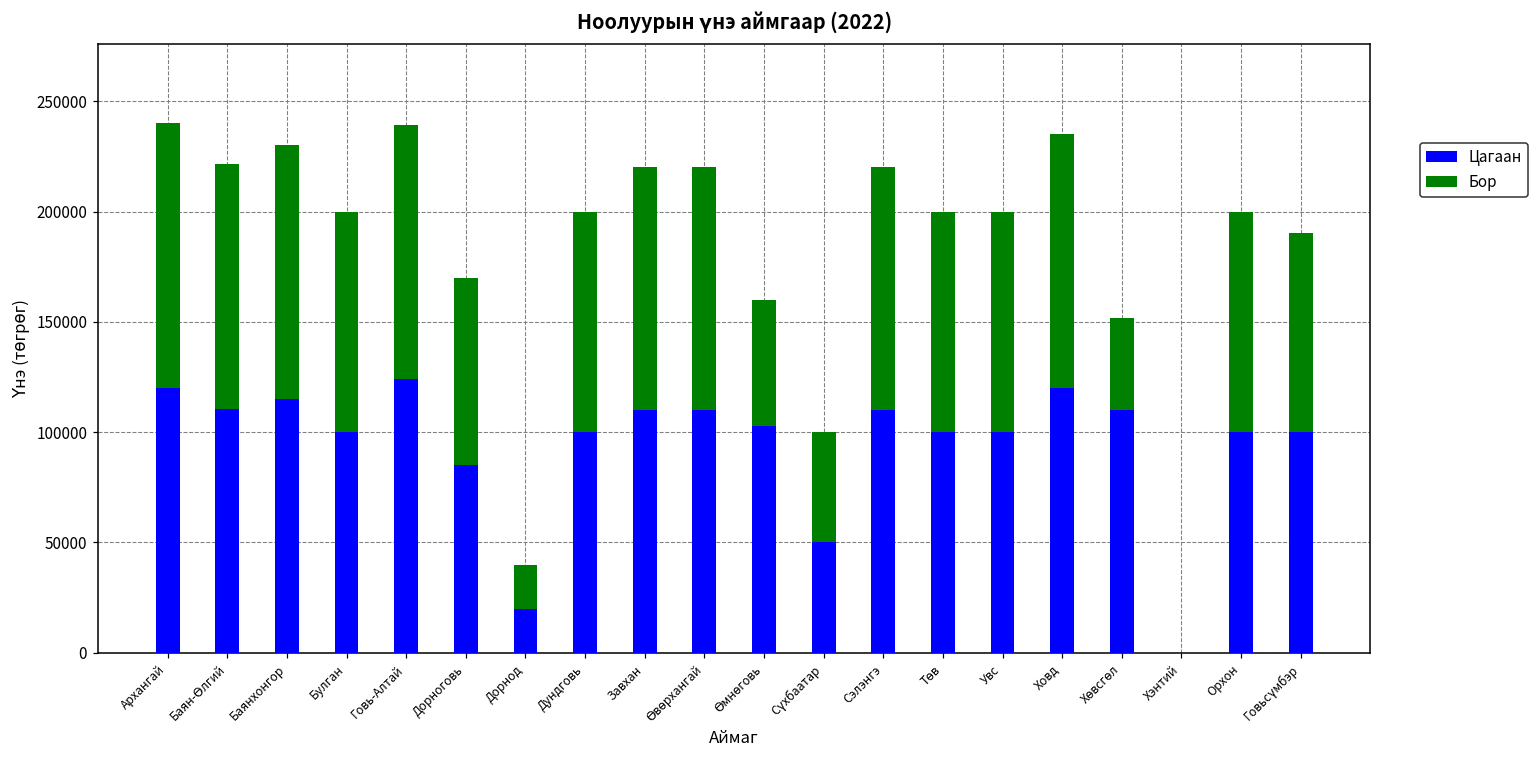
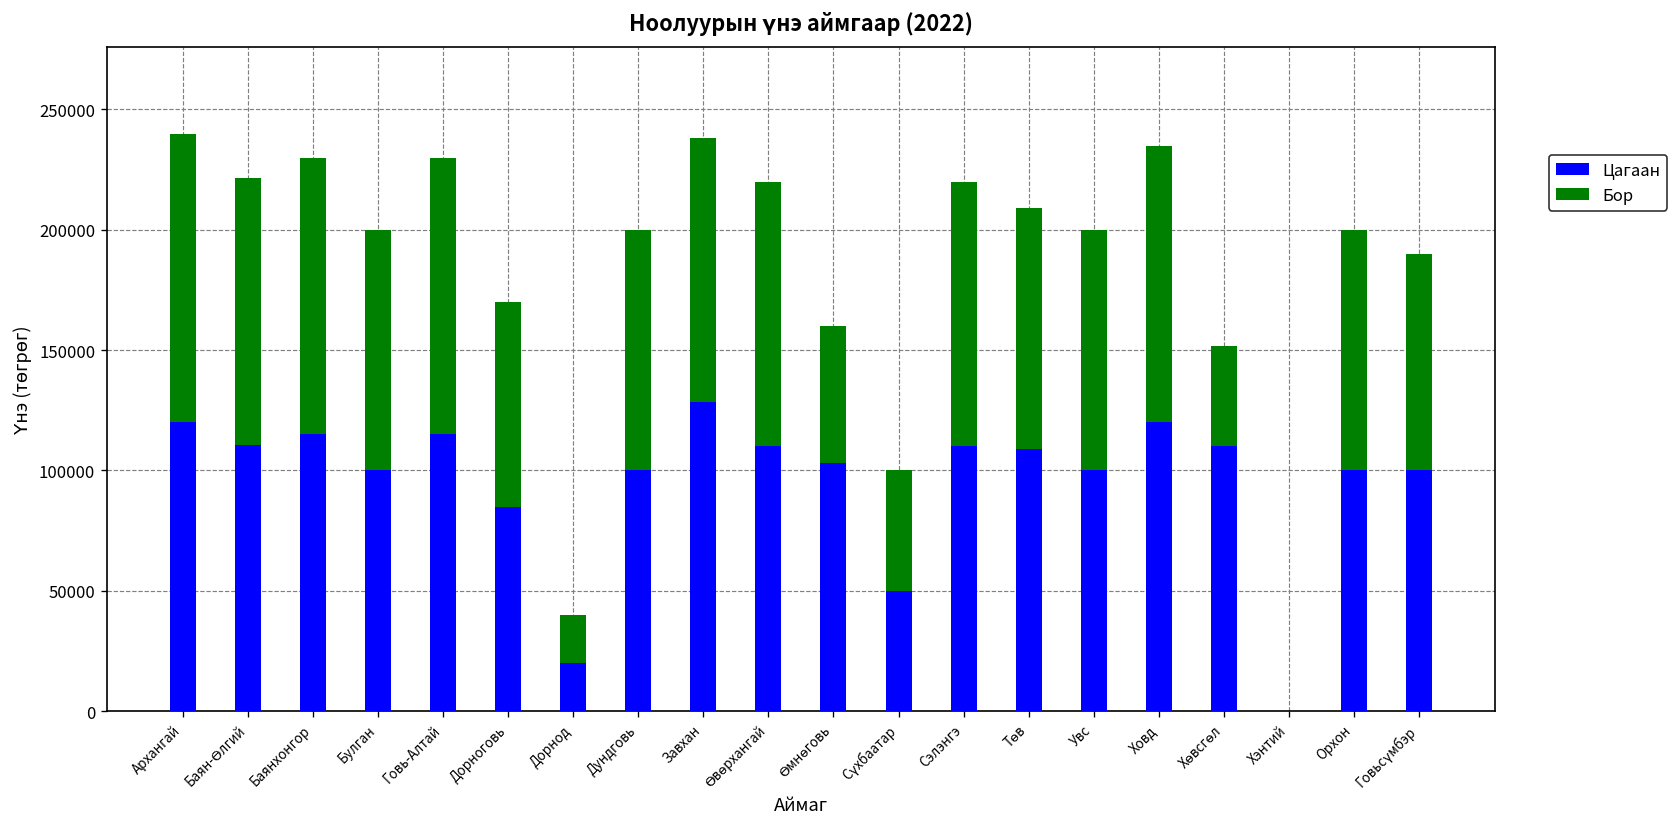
Цагаан, Говь-Алтай: 124000 -> 115000
Цагаан, Завхан: 110000 -> 128000
Цагаан, Төв: 100000 -> 109000
